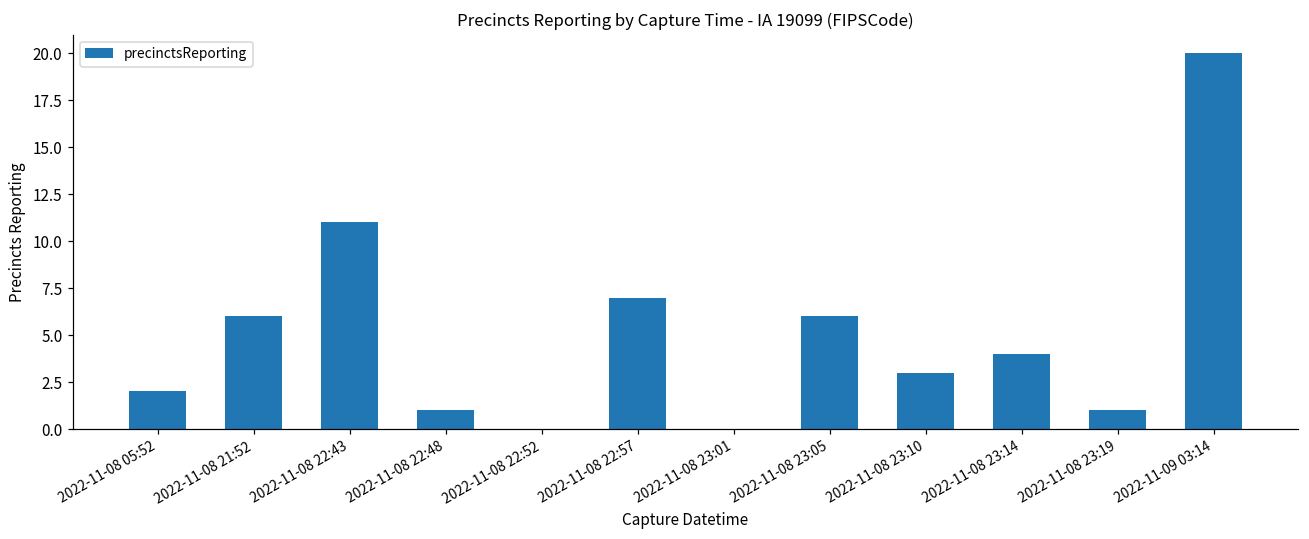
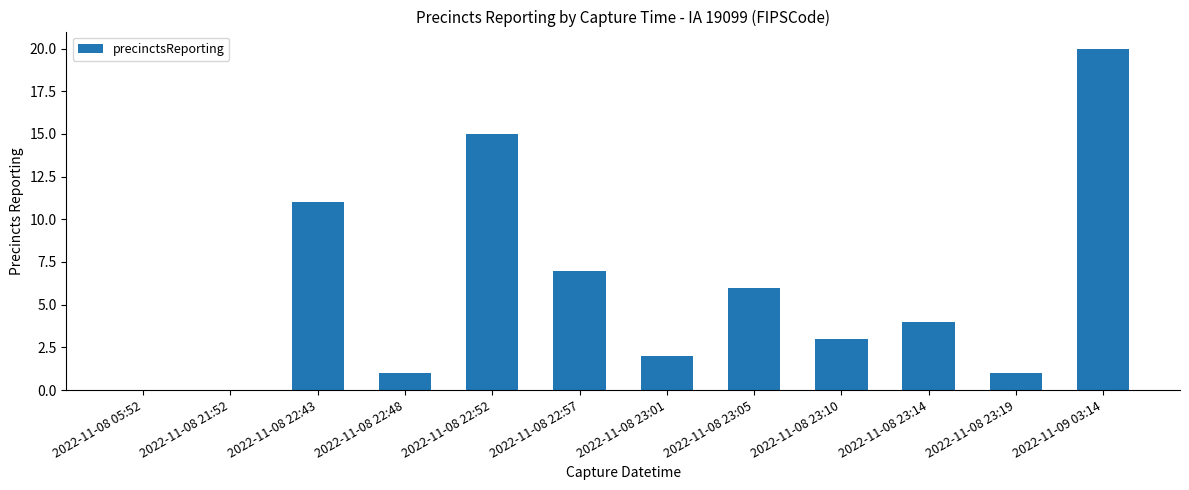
2022-11-08 05:52: 2 -> 0
2022-11-08 21:52: 6 -> 0
2022-11-08 22:52: 0 -> 15
2022-11-08 23:01: 0 -> 2
